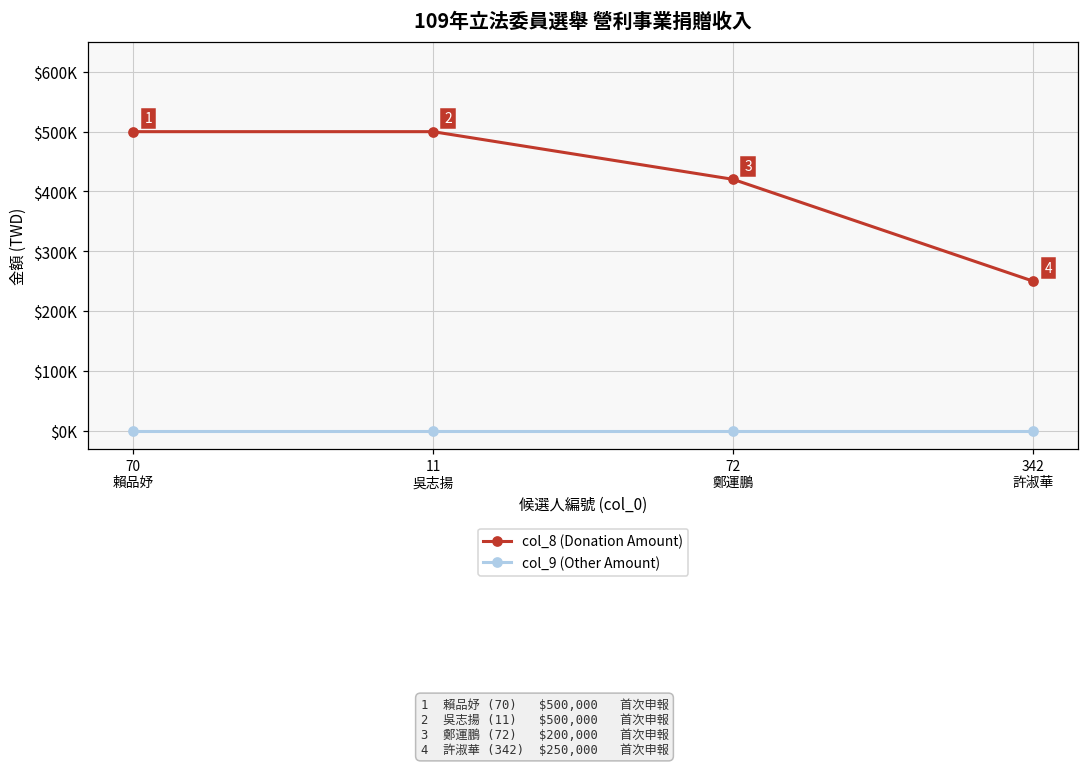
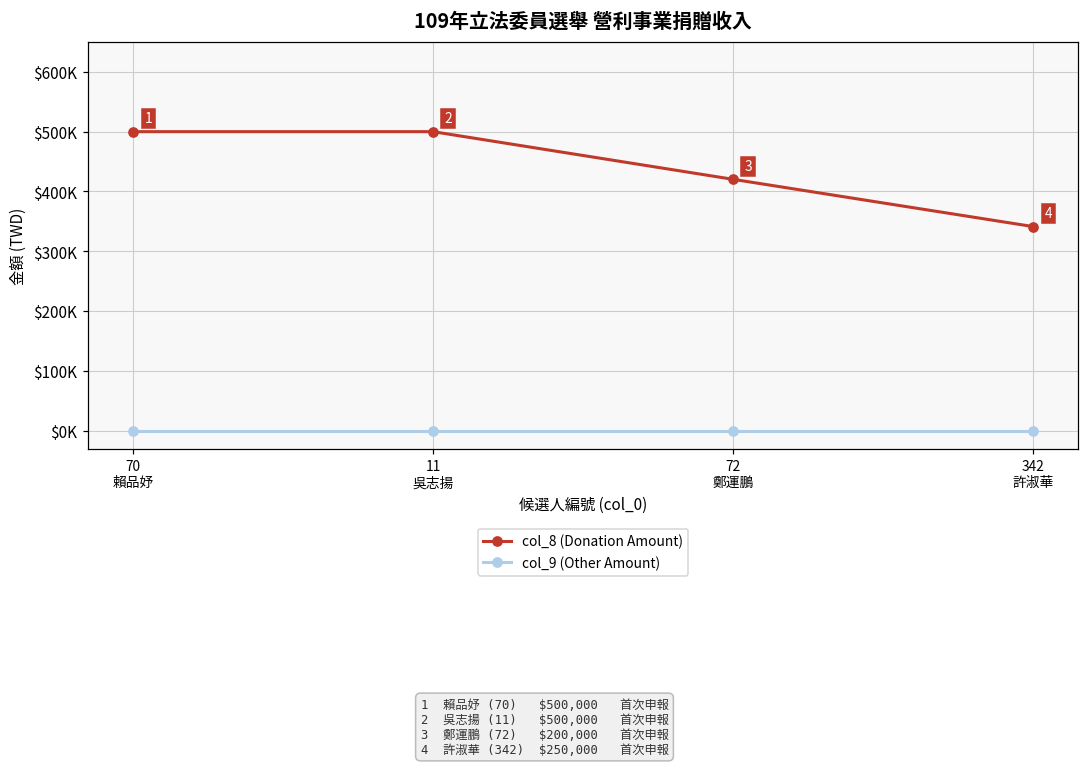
col_8 (Donation Amount), 342 許淑華: $250000 -> $340000
